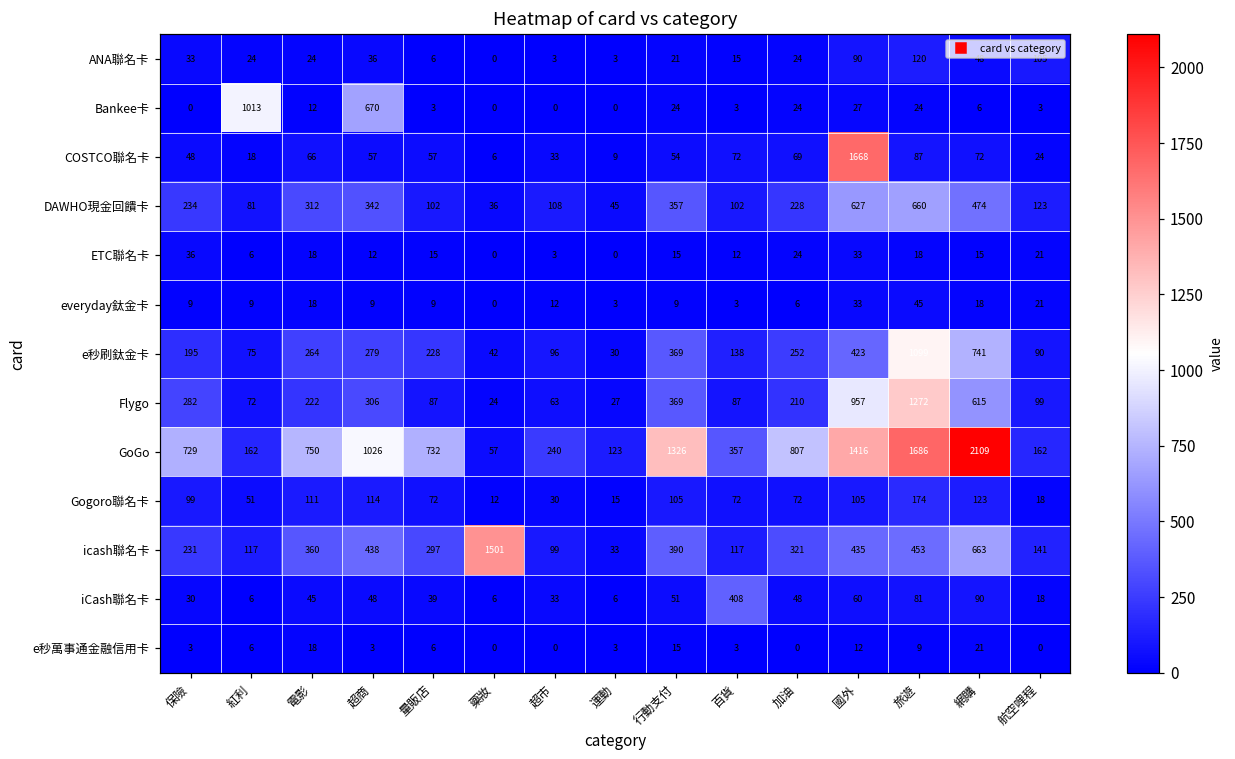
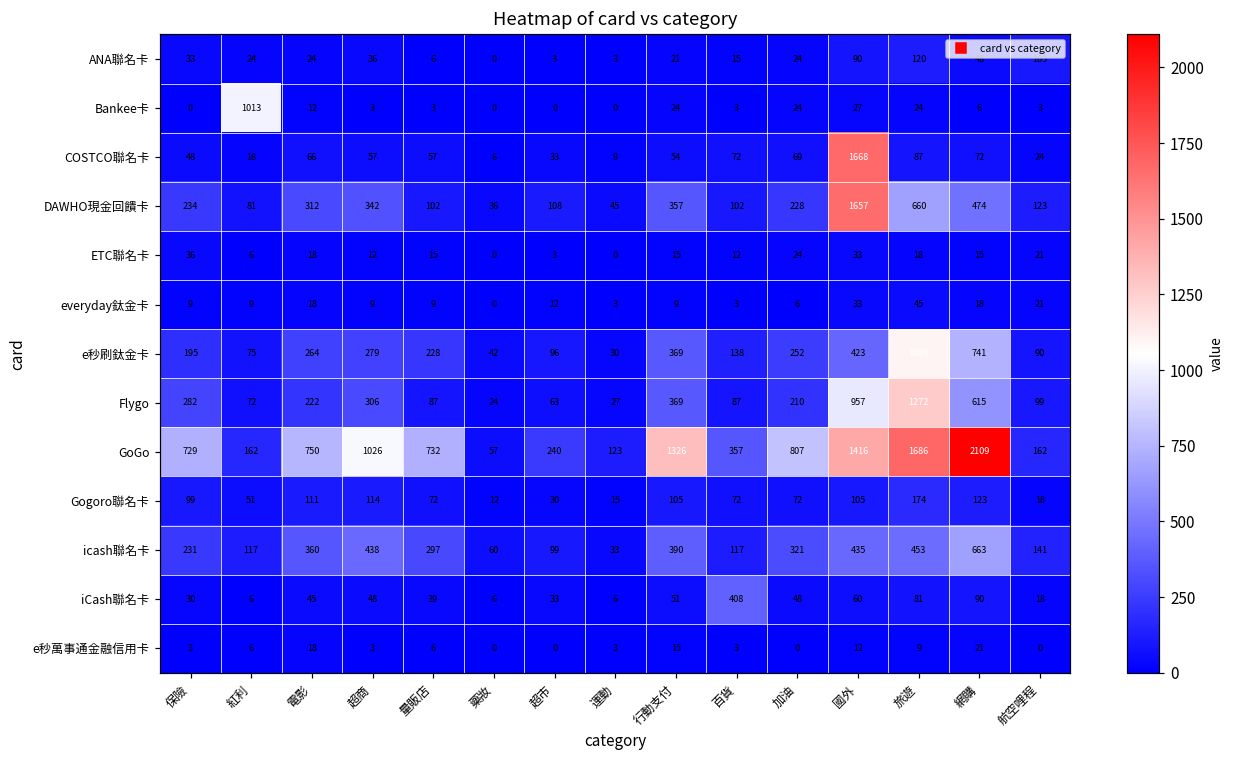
Bankee卡, 超商: 670 -> 3
DAWHO現金回饋卡, 國外: 627 -> 1657
icash聯名卡, 藥妝: 1501 -> 60
